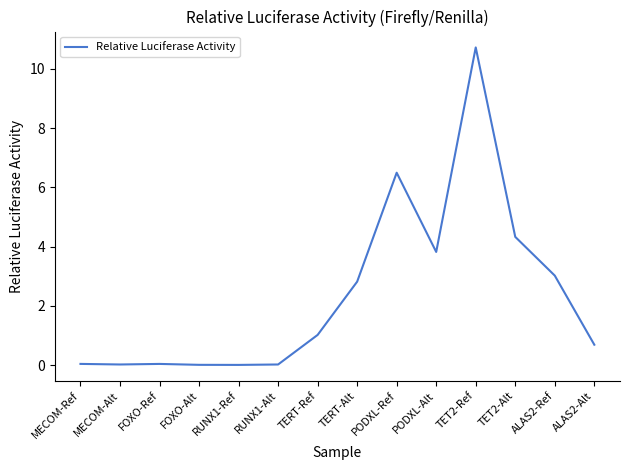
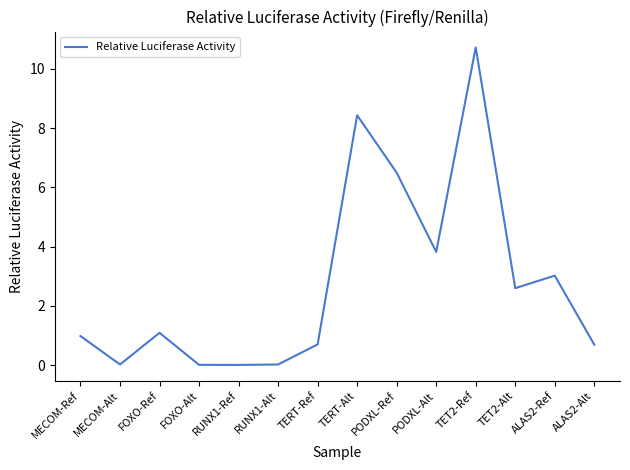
MECOM-Ref: 0.0 -> 1.0
FOXO-Ref: 0.0 -> 1.1
TERT-Ref: 1.0 -> 0.7
TERT-Alt: 2.8 -> 8.4
TET2-Alt: 4.3 -> 2.6
